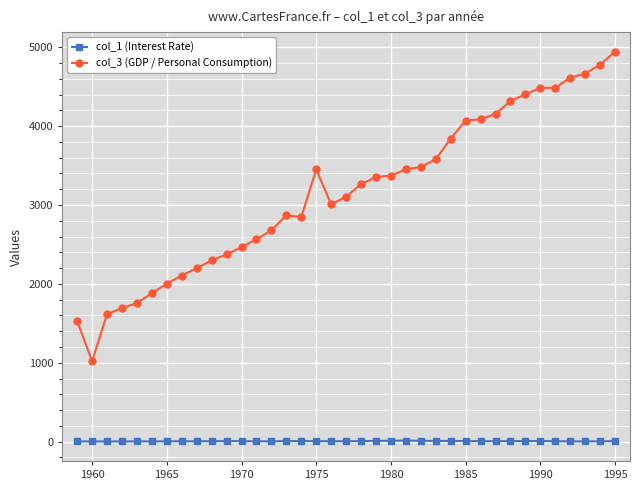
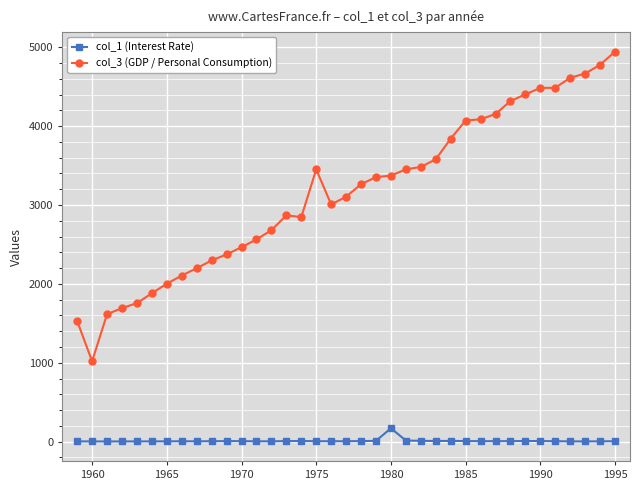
col_1 (Interest Rate), 1980: 0 -> 200
